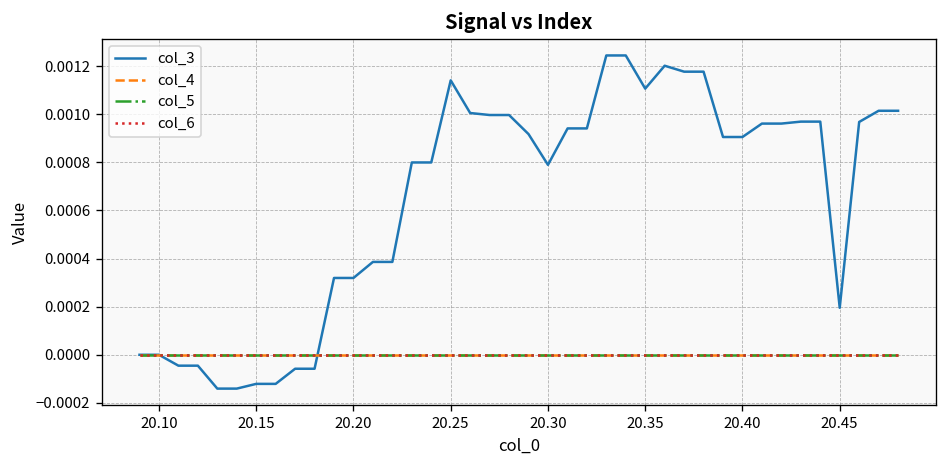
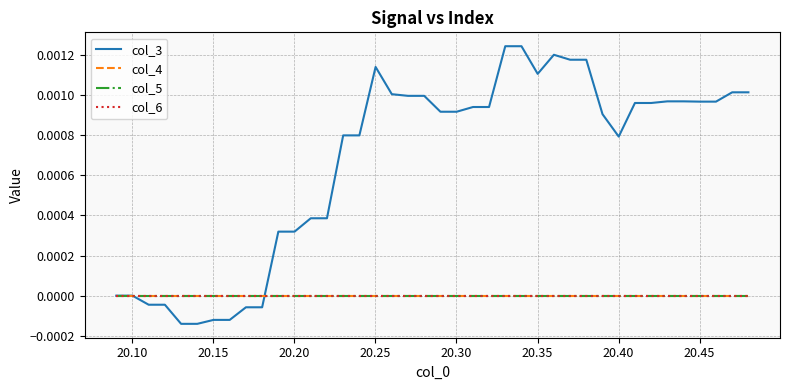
col_3, 20.30: 0.00079 -> 0.00092
col_3, 20.40: 0.00091 -> 0.00079
col_3, 20.45: 0.00020 -> 0.00097
